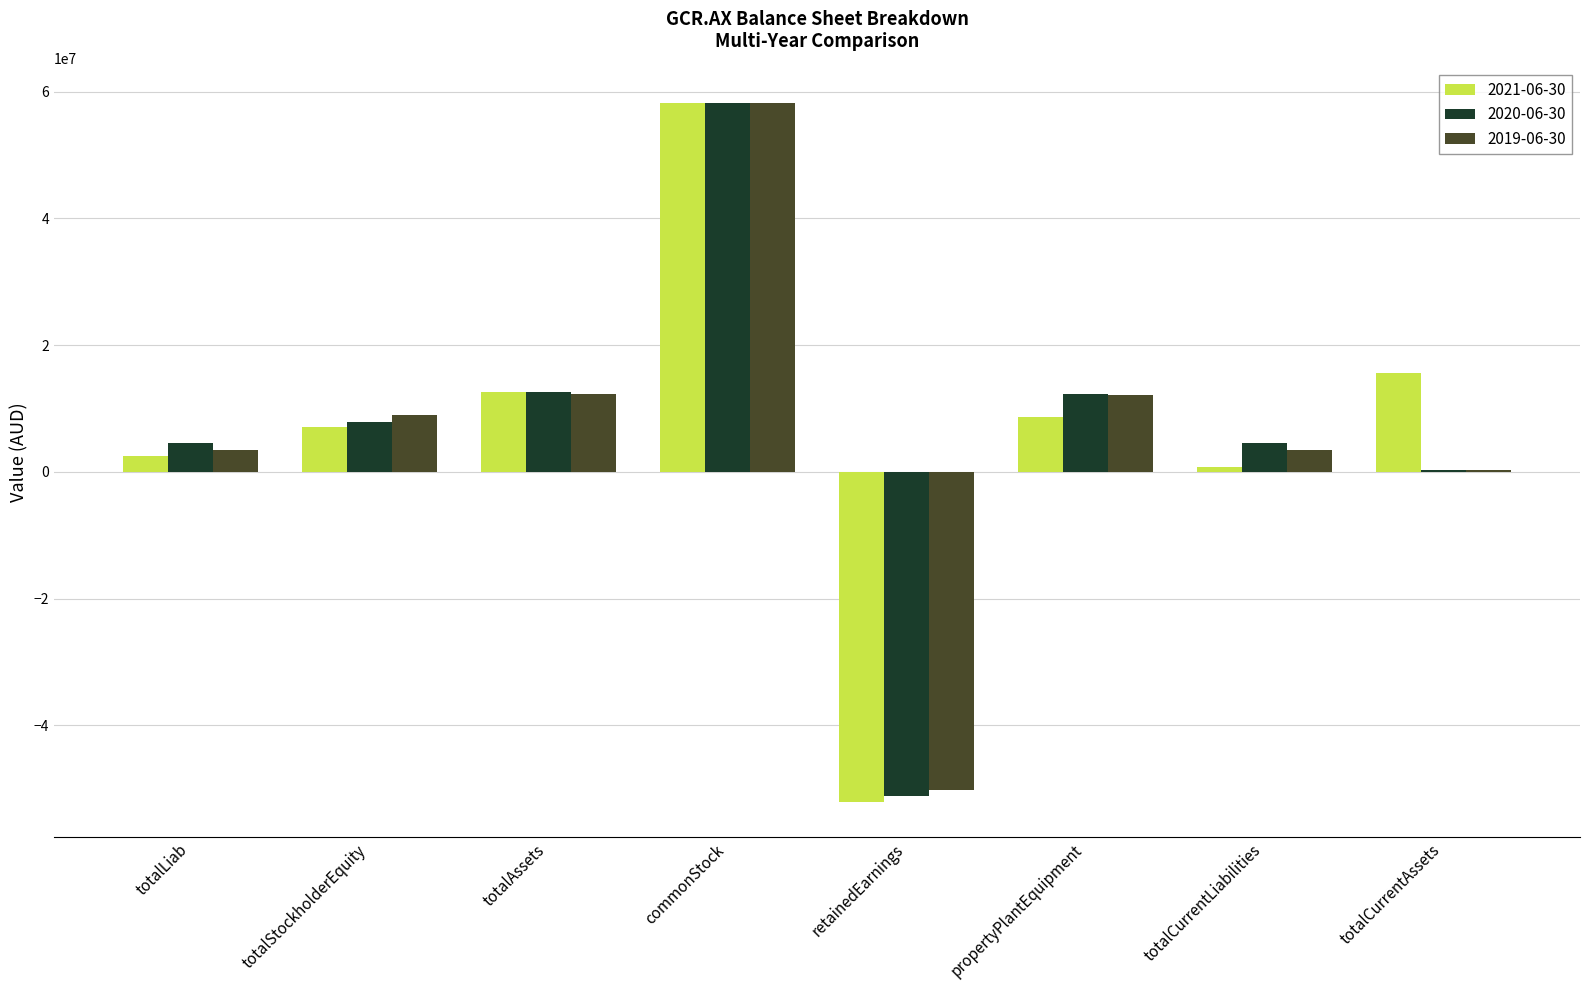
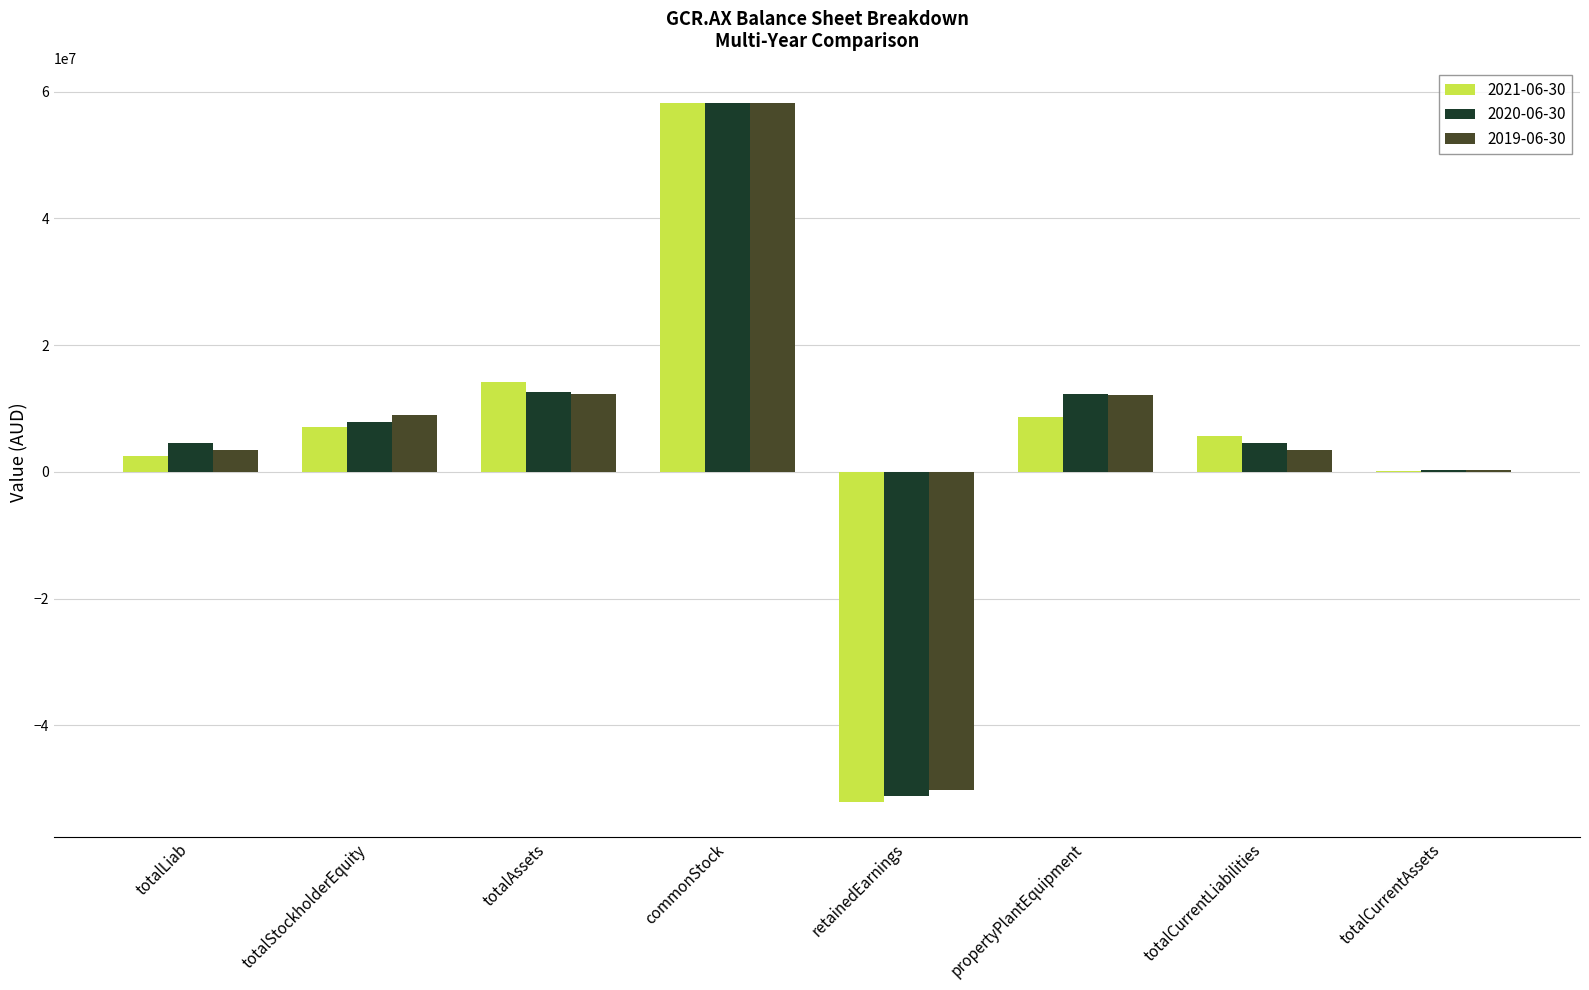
2021-06-30, totalAssets: 13000000 -> 14000000
2021-06-30, totalCurrentLiabilities: 1000000 -> 6000000
2021-06-30, totalCurrentAssets: 16000000 -> 0
